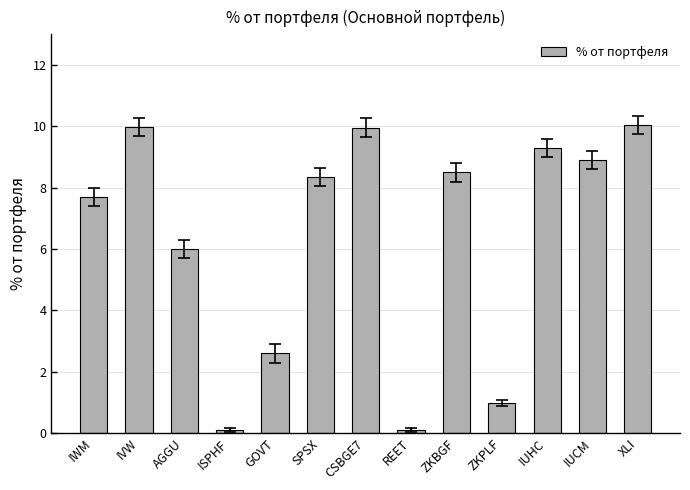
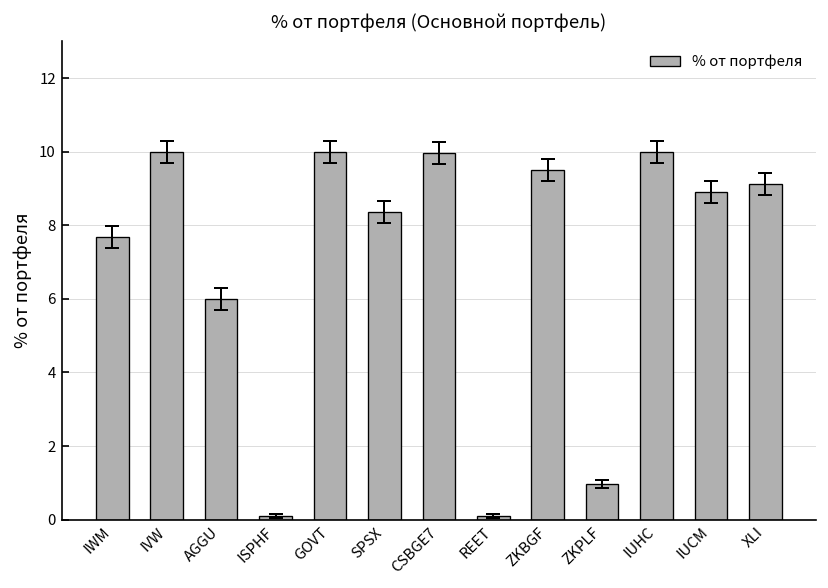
% от портфеля, GOVT: 2.6 -> 10.0
% от портфеля, ZKBGF: 8.5 -> 9.5
% от портфеля, IUHC: 9.3 -> 10.0
% от портфеля, XLI: 10.0 -> 9.1
